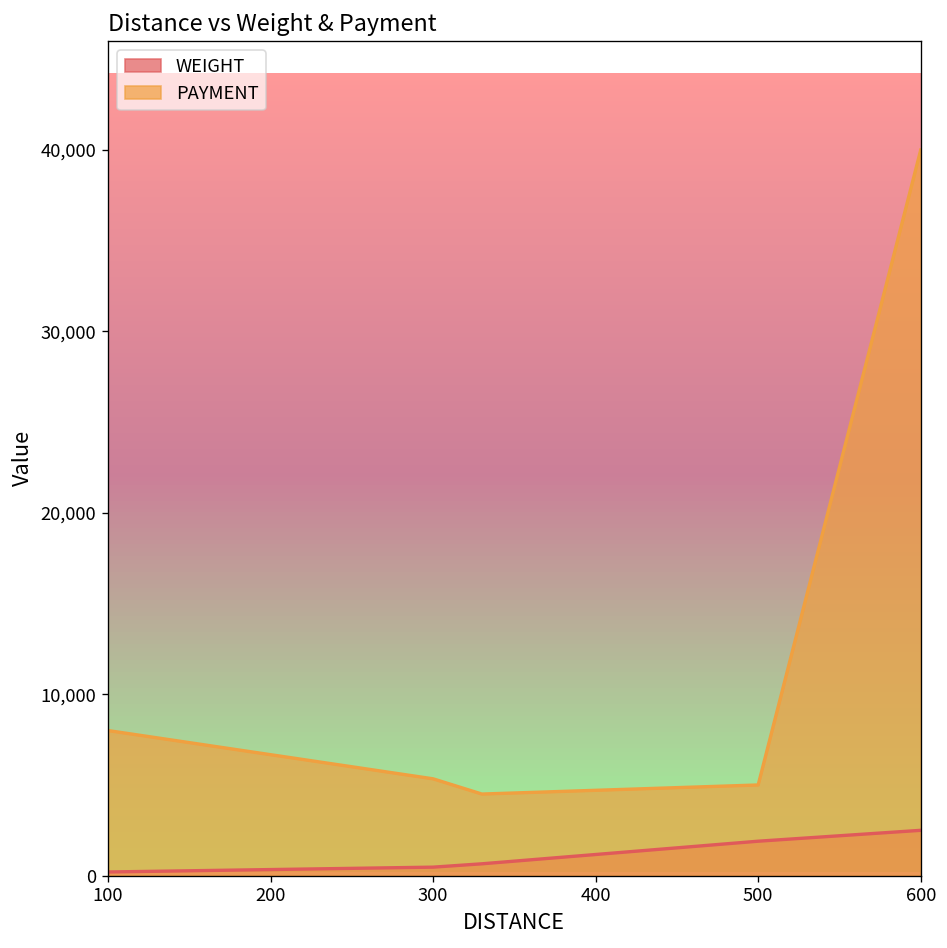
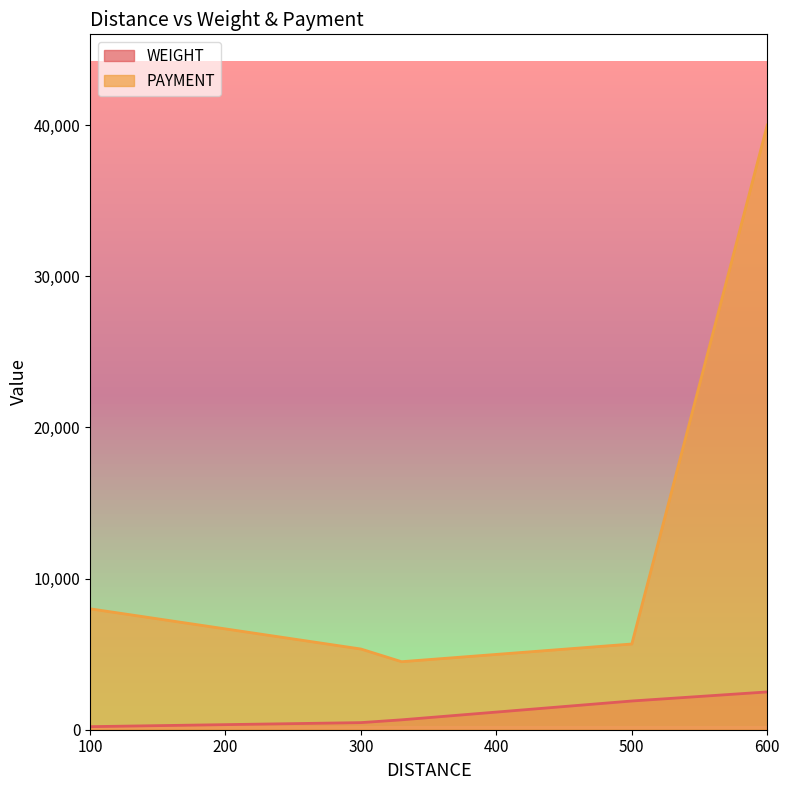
PAYMENT, 500: 5,000 -> 5,700
